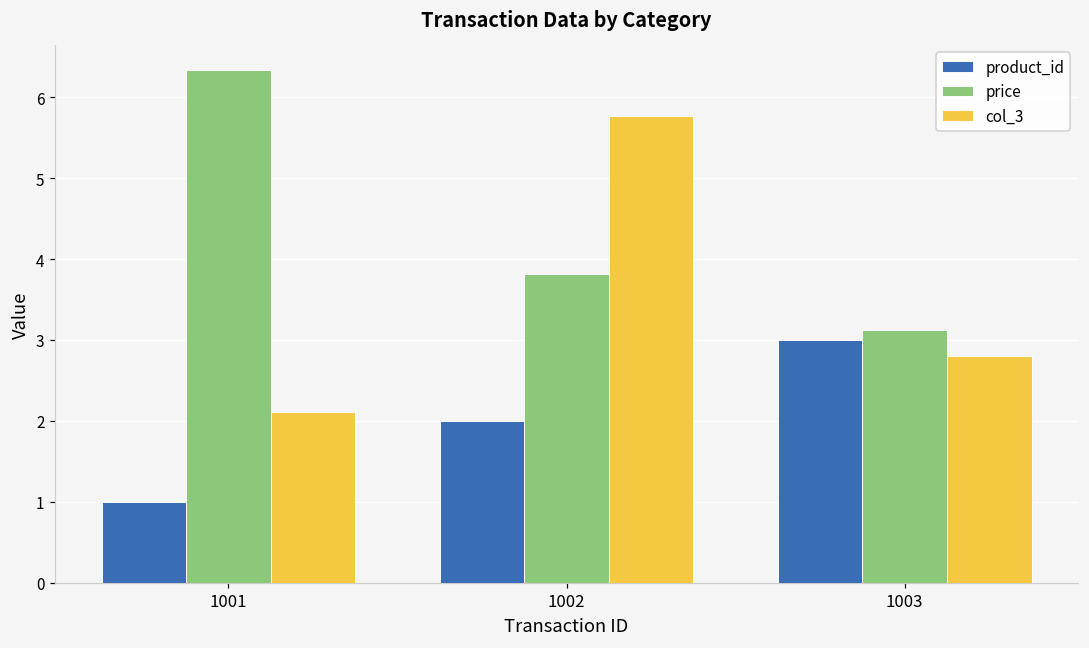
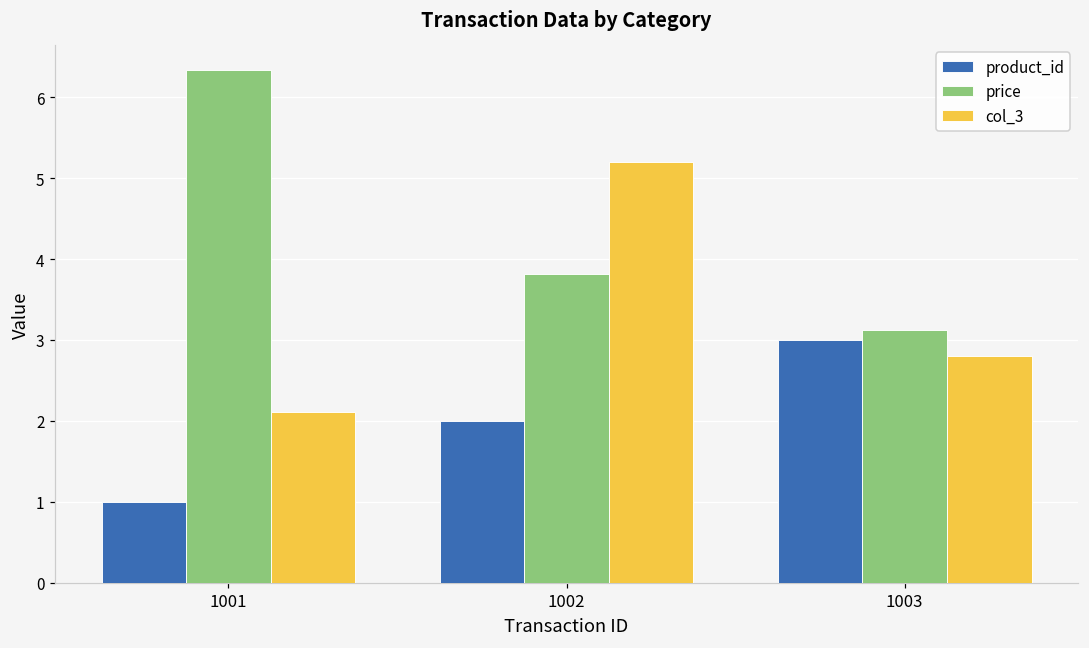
col_3, 1002: 5.8 -> 5.2
